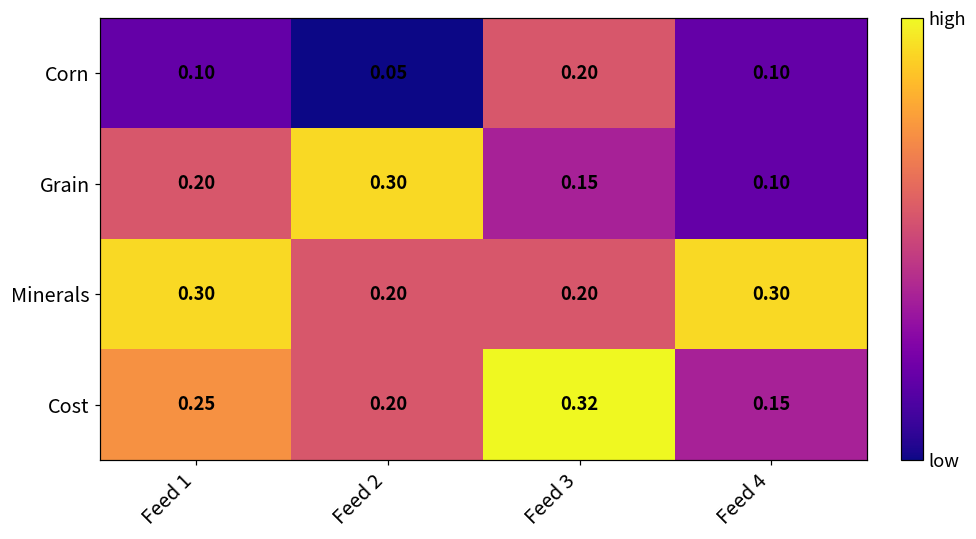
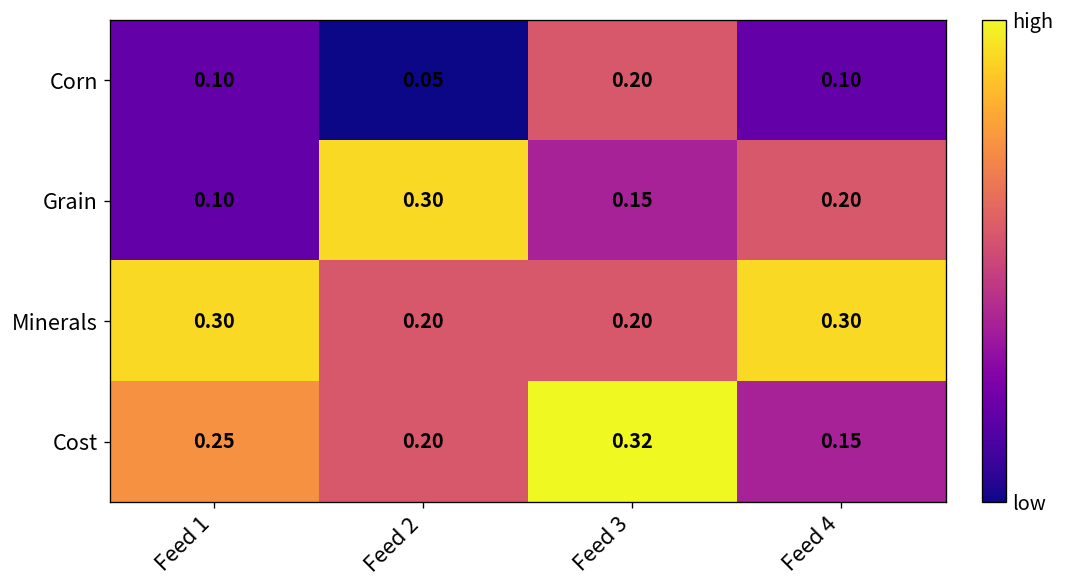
Grain, Feed 1: 0.20 -> 0.10
Grain, Feed 4: 0.10 -> 0.20
